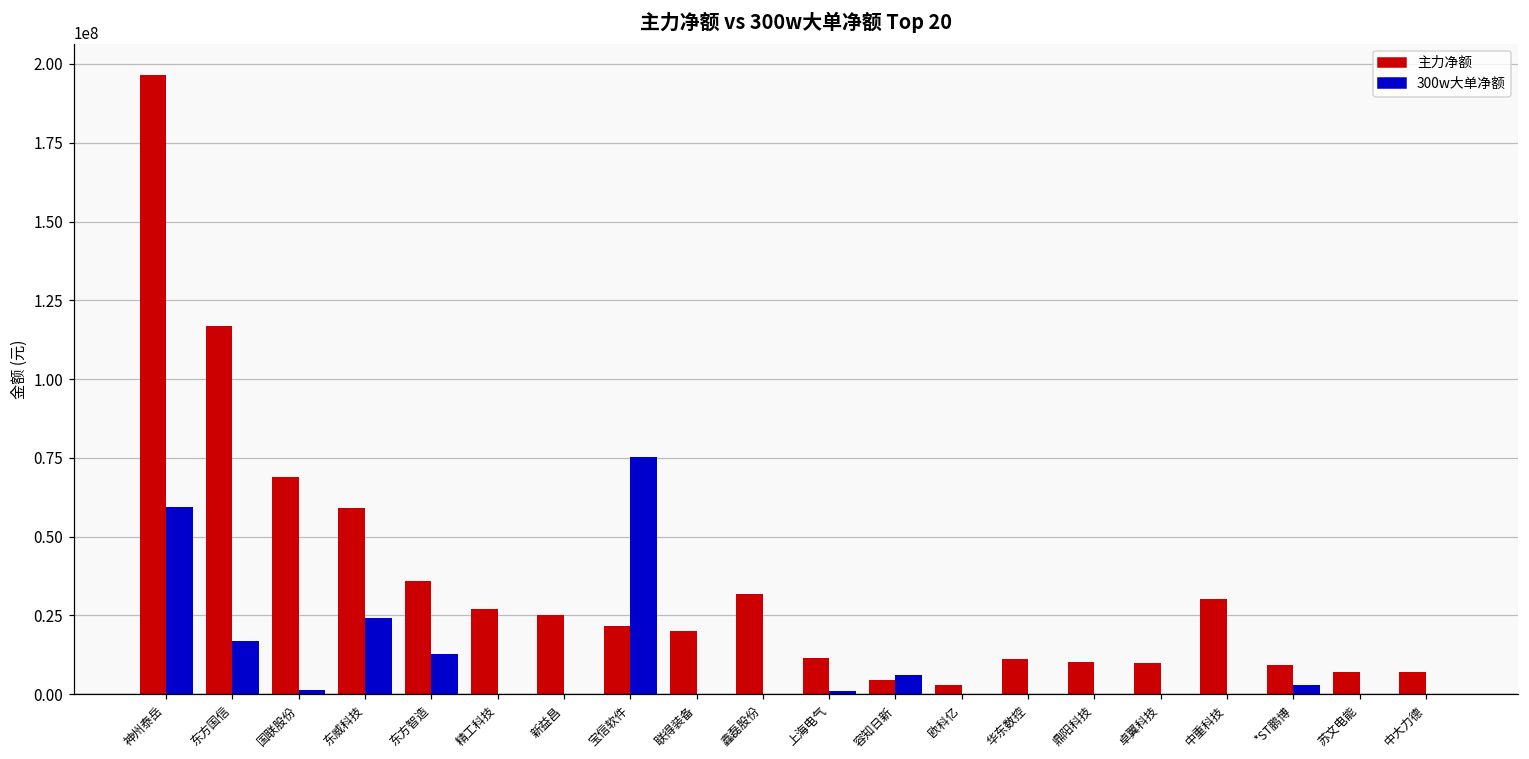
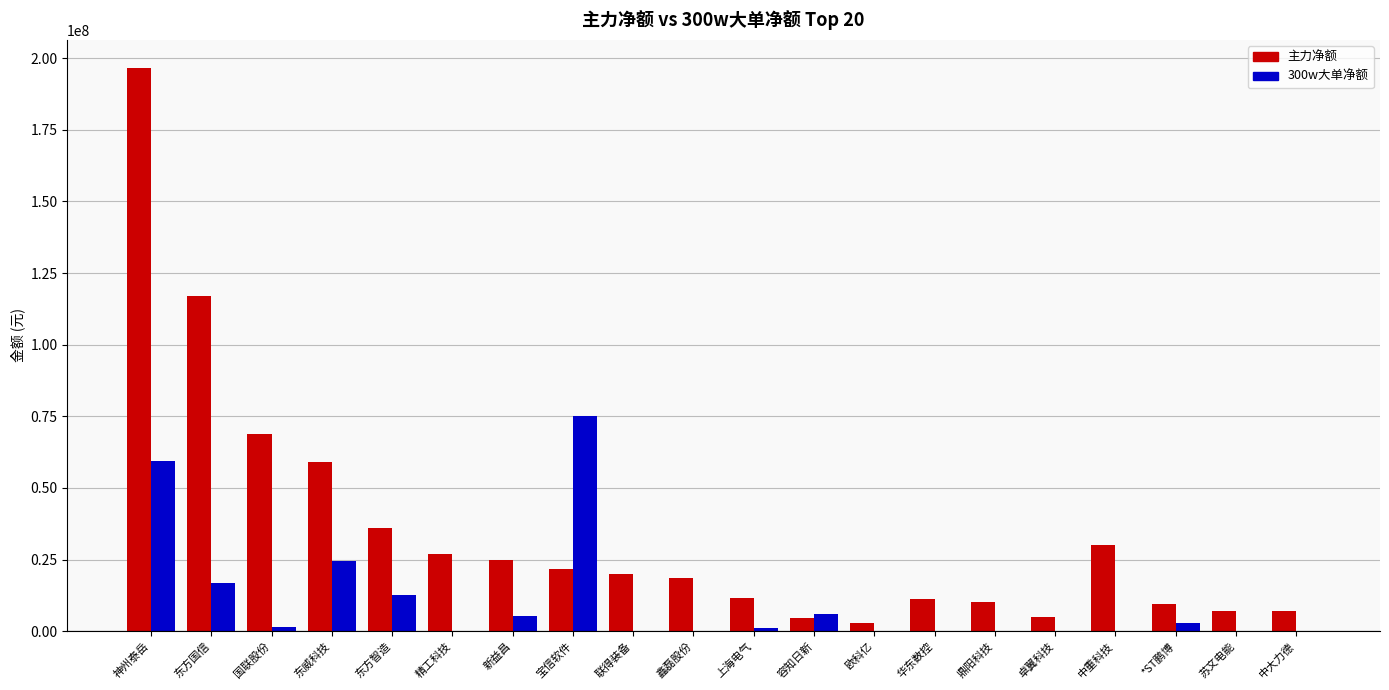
300w大单净额, 新益昌: 0 -> 5000000
主力净额, 鑫磊股份: 32000000 -> 19000000
主力净额, 卓翼科技: 10000000 -> 5000000
